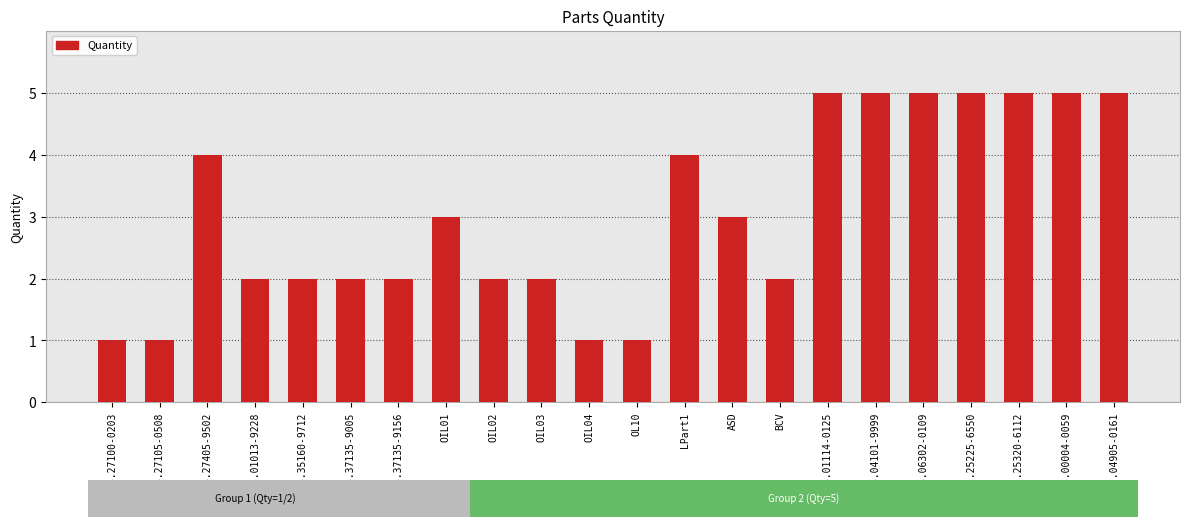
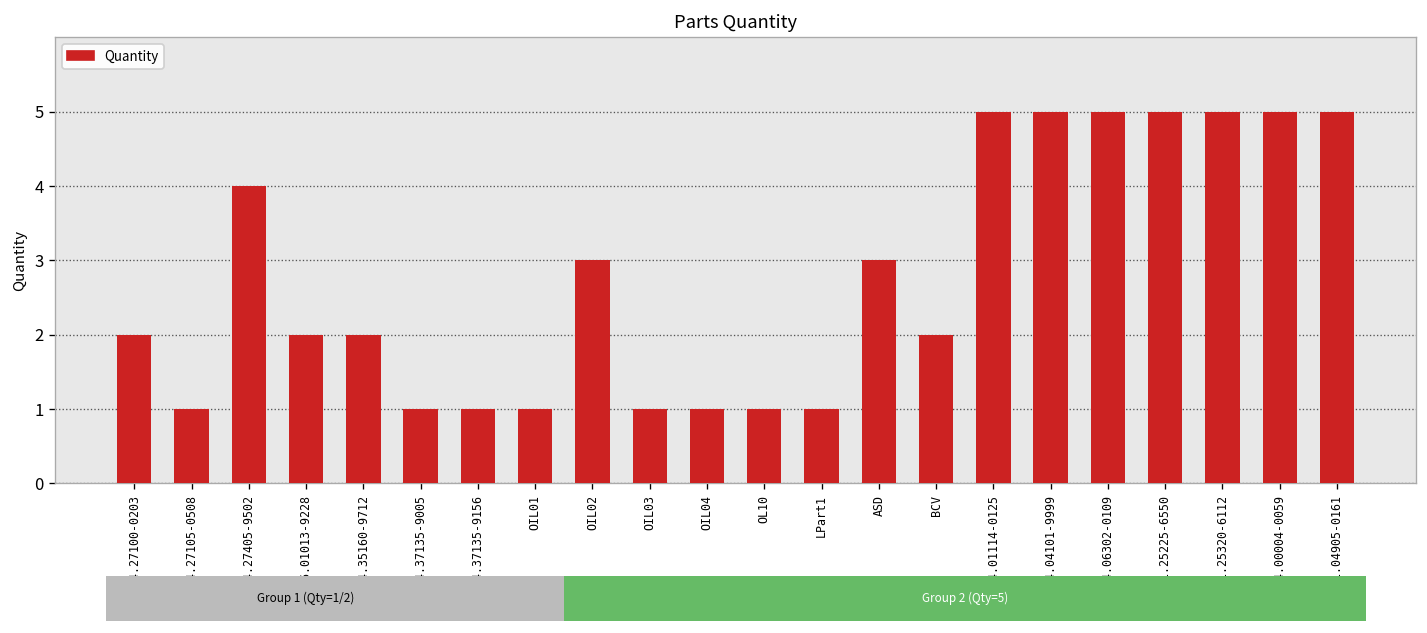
04.27100-0203: 1 -> 2
04.37135-9005: 2 -> 1
04.37135-9156: 2 -> 1
OIL01: 3 -> 1
OIL02: 2 -> 3
OIL03: 2 -> 1
LPart1: 4 -> 1
